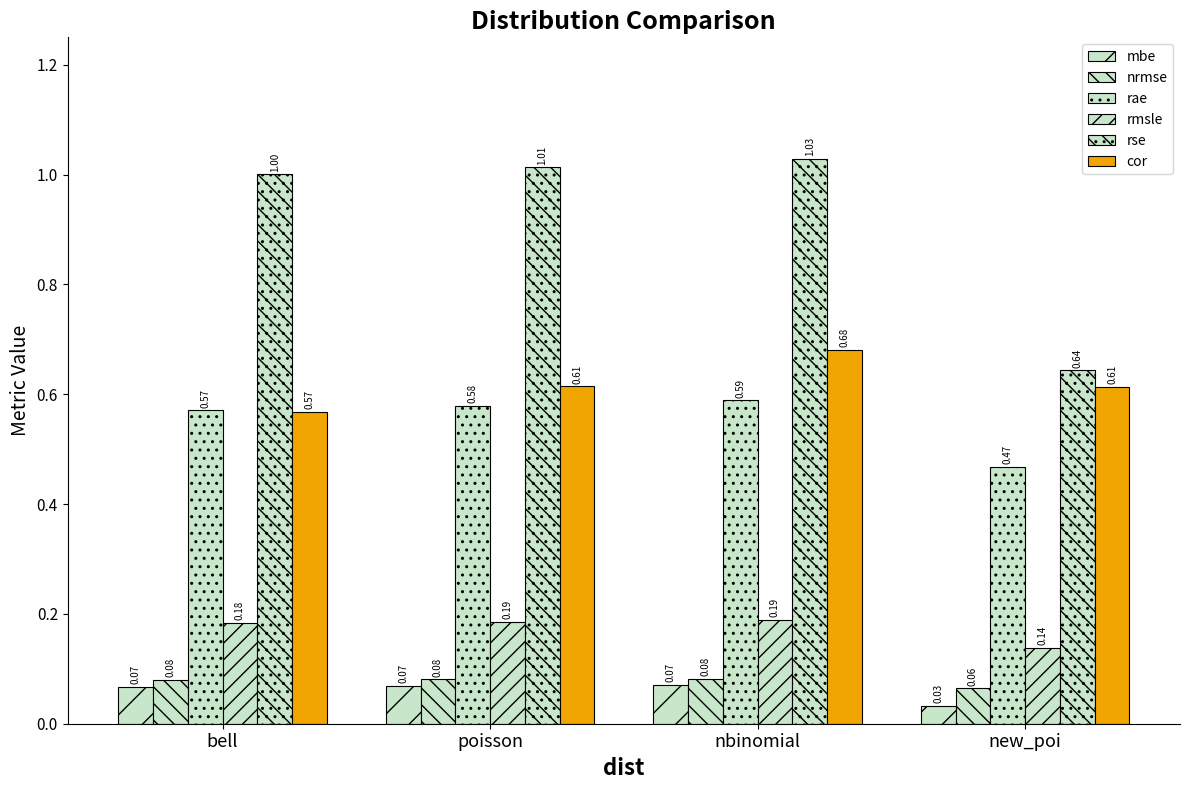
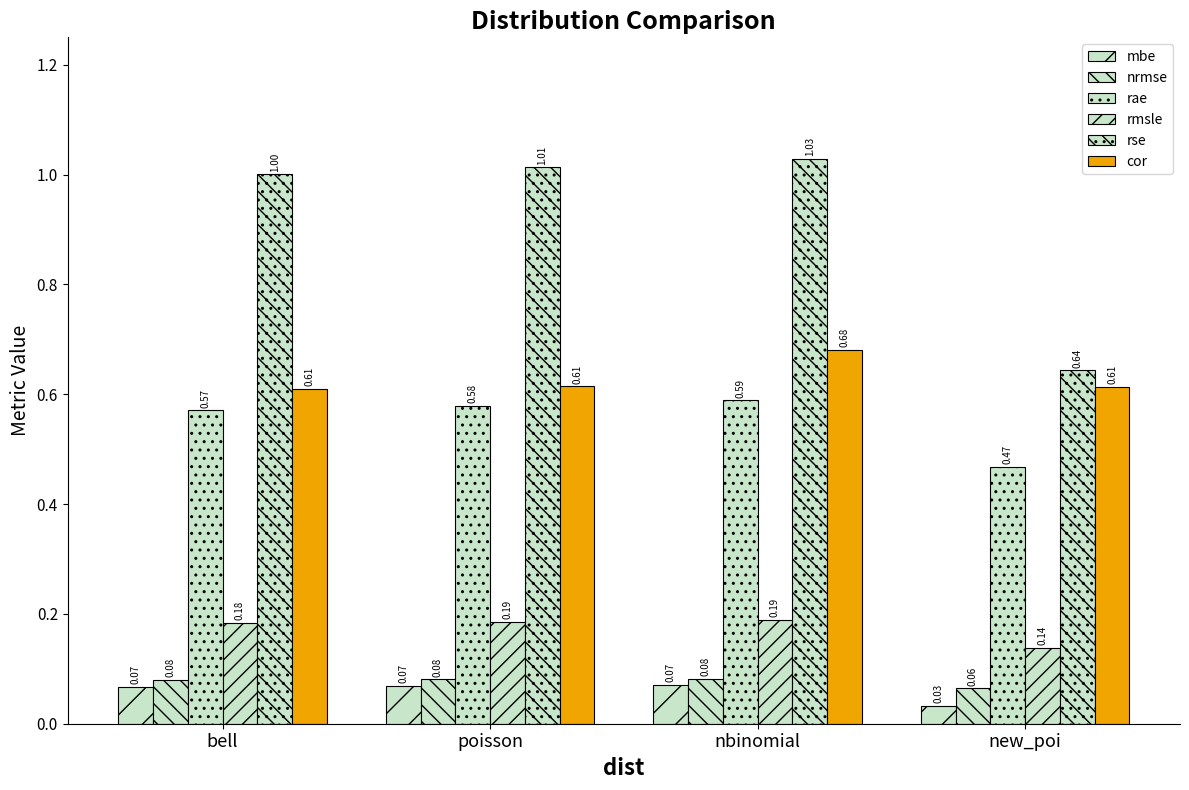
cor, bell: 0.57 -> 0.61
